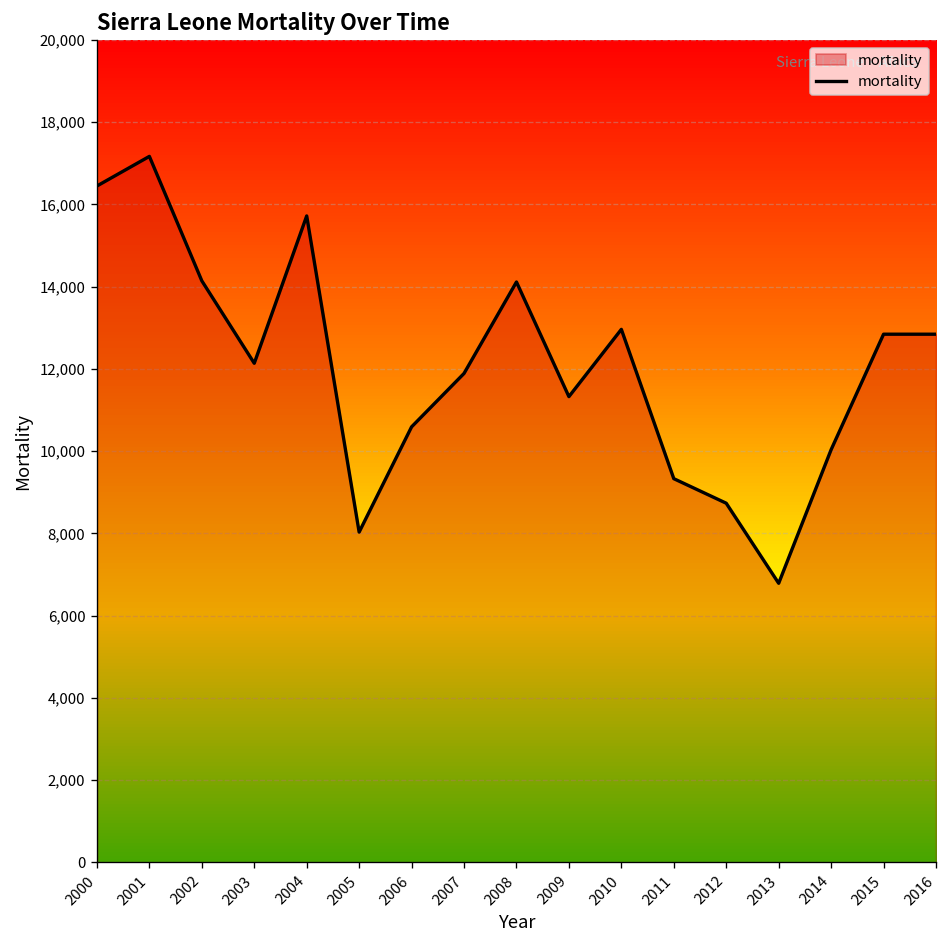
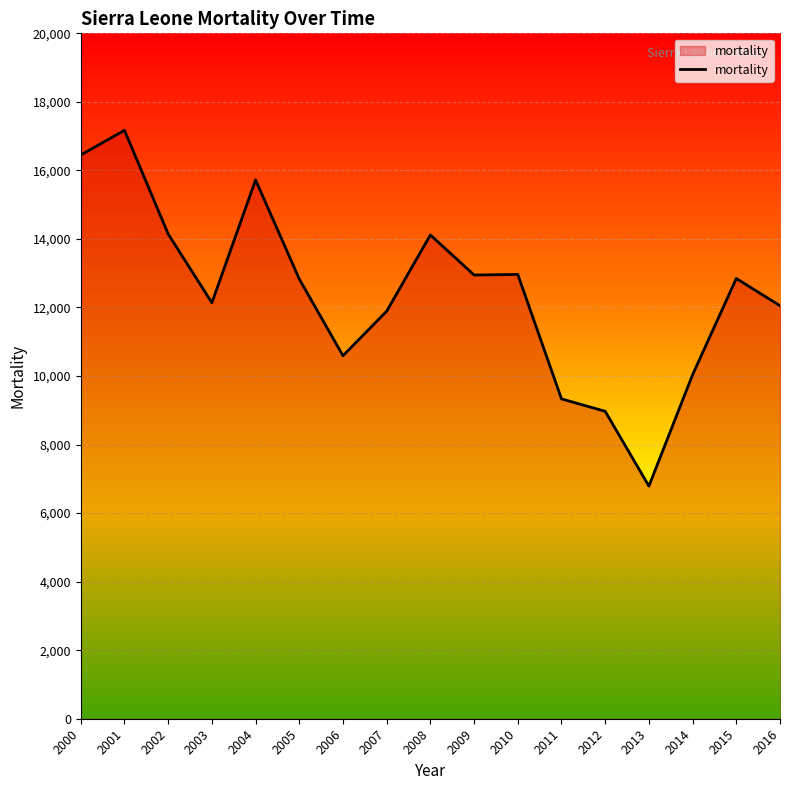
2005: 8,000 -> 12,800
2009: 11,300 -> 12,900
2012: 8,700 -> 9,000
2016: 12,800 -> 12,100
